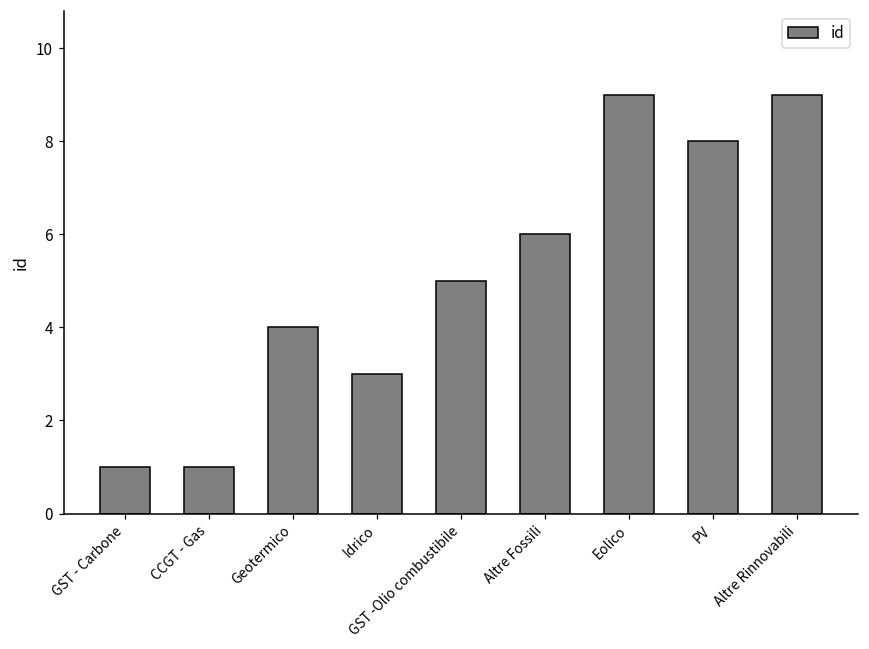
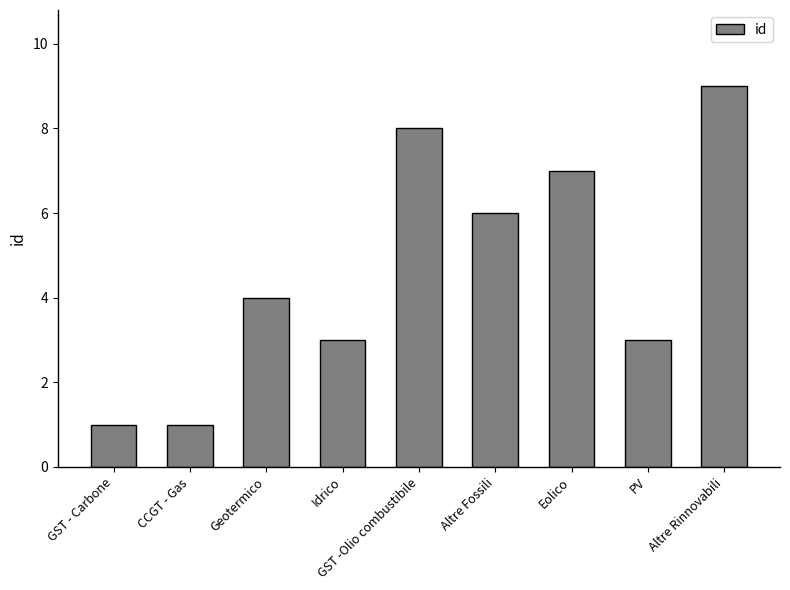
GST -Olio combustibile: 5 -> 8
Eolico: 9 -> 7
PV: 8 -> 3
